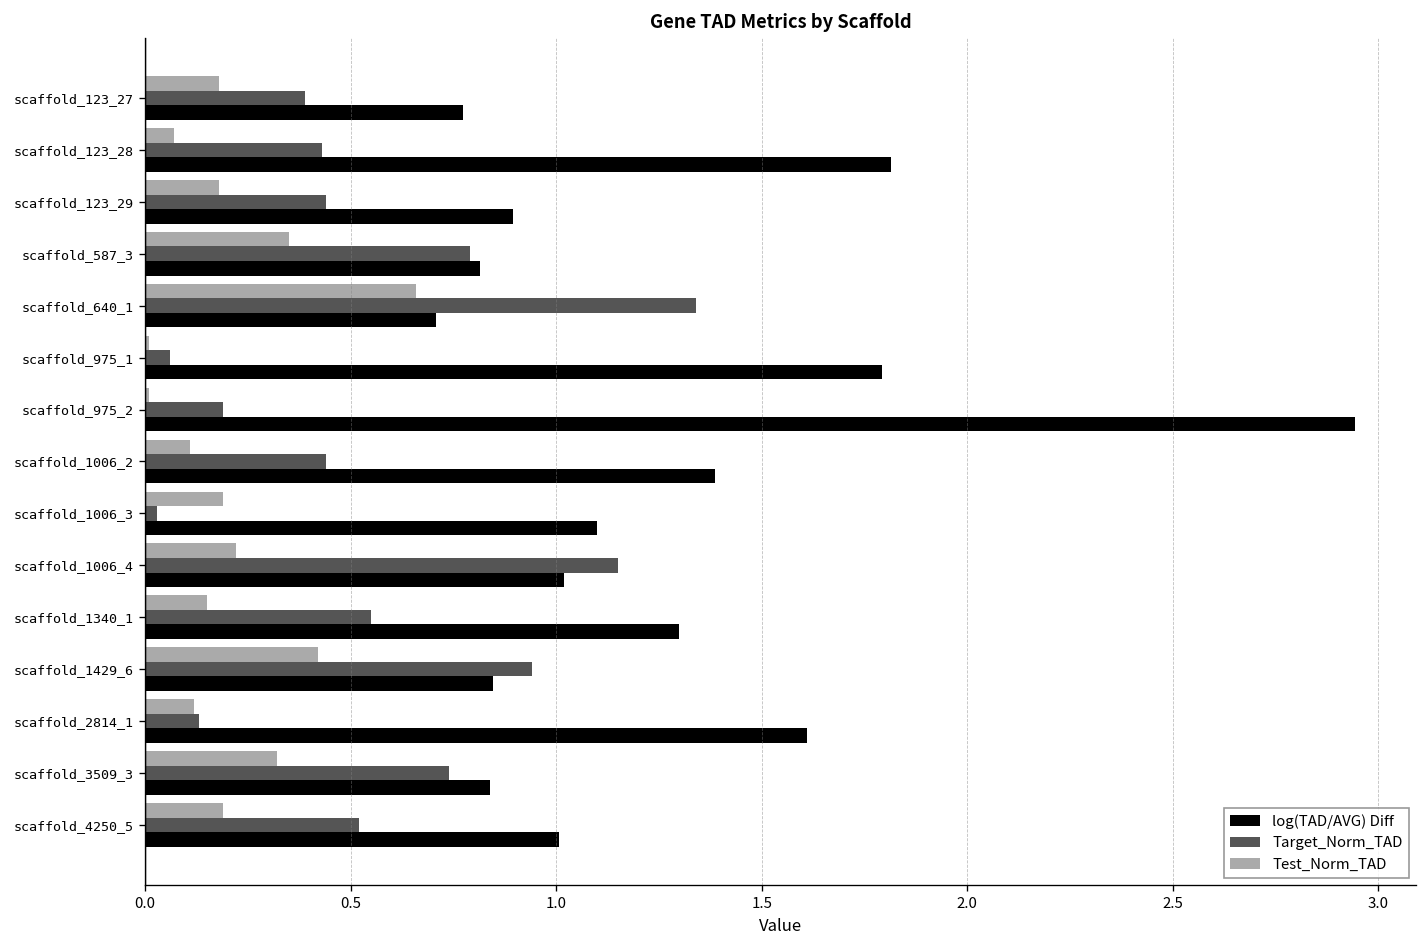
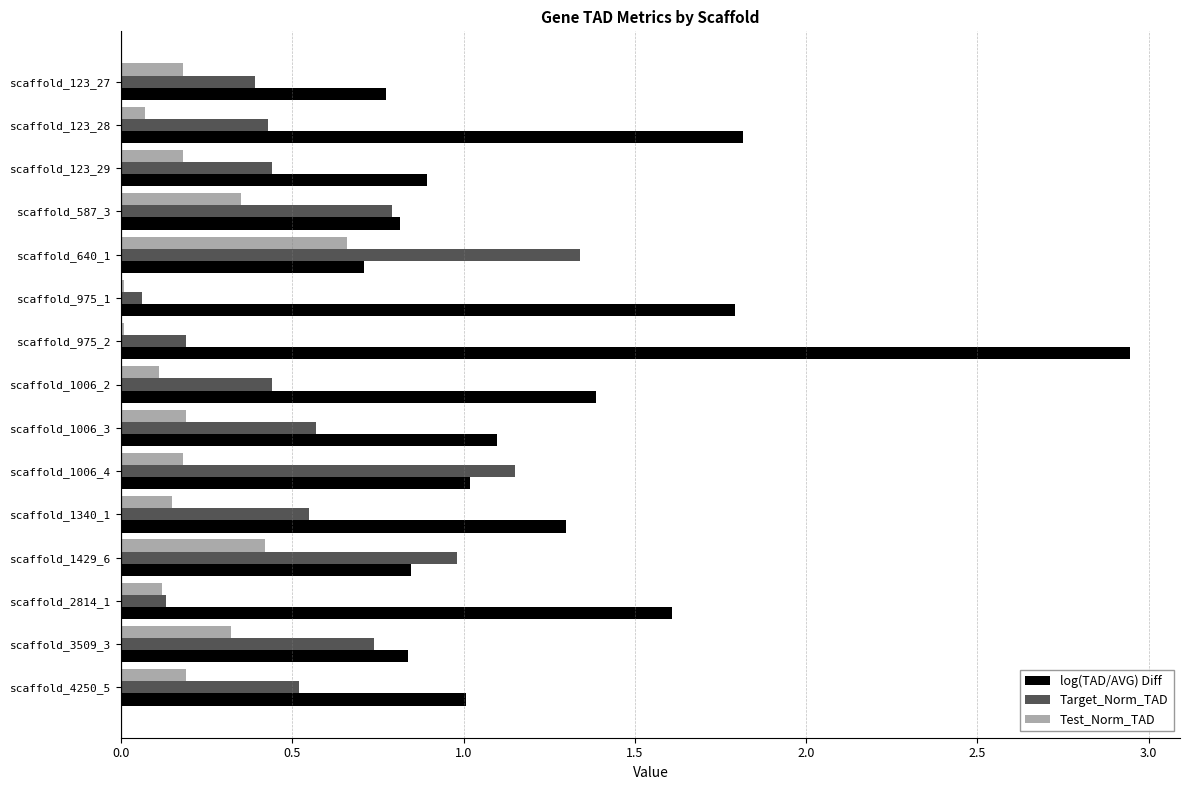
Target_Norm_TAD, scaffold_1006_3: 0.03 -> 0.57
Test_Norm_TAD, scaffold_1006_4: 0.22 -> 0.18
Target_Norm_TAD, scaffold_1429_6: 0.94 -> 0.98
